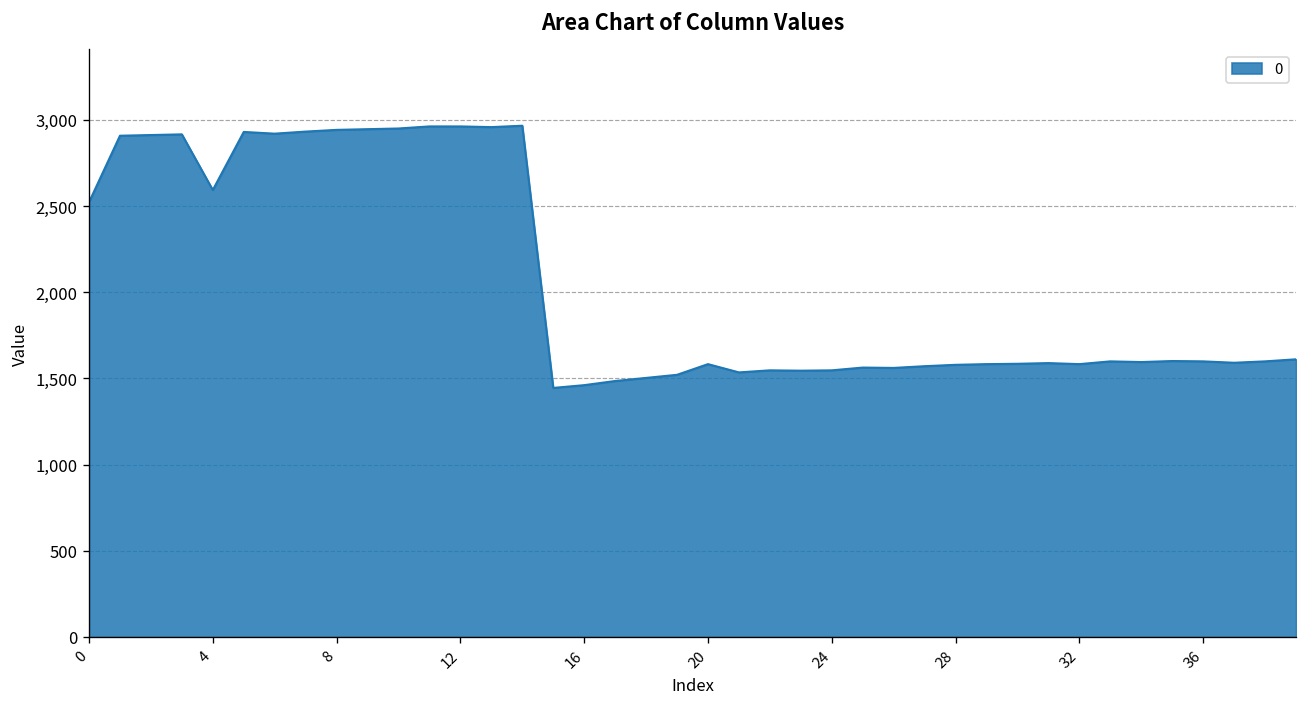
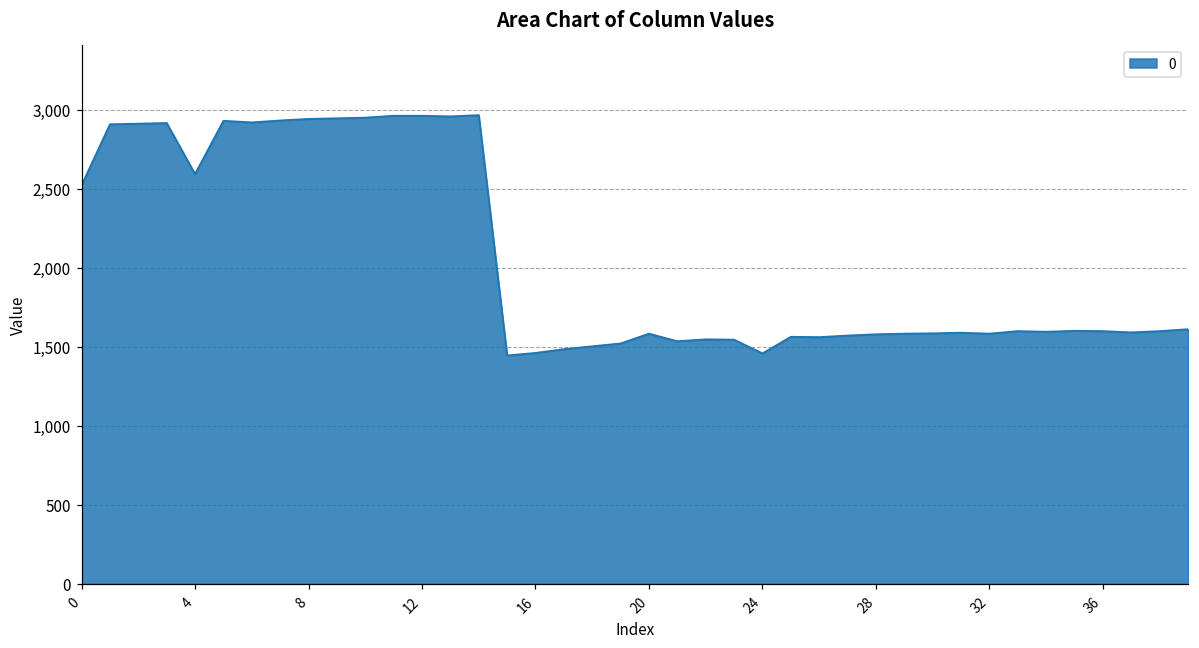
24: 1,550 -> 1,460
